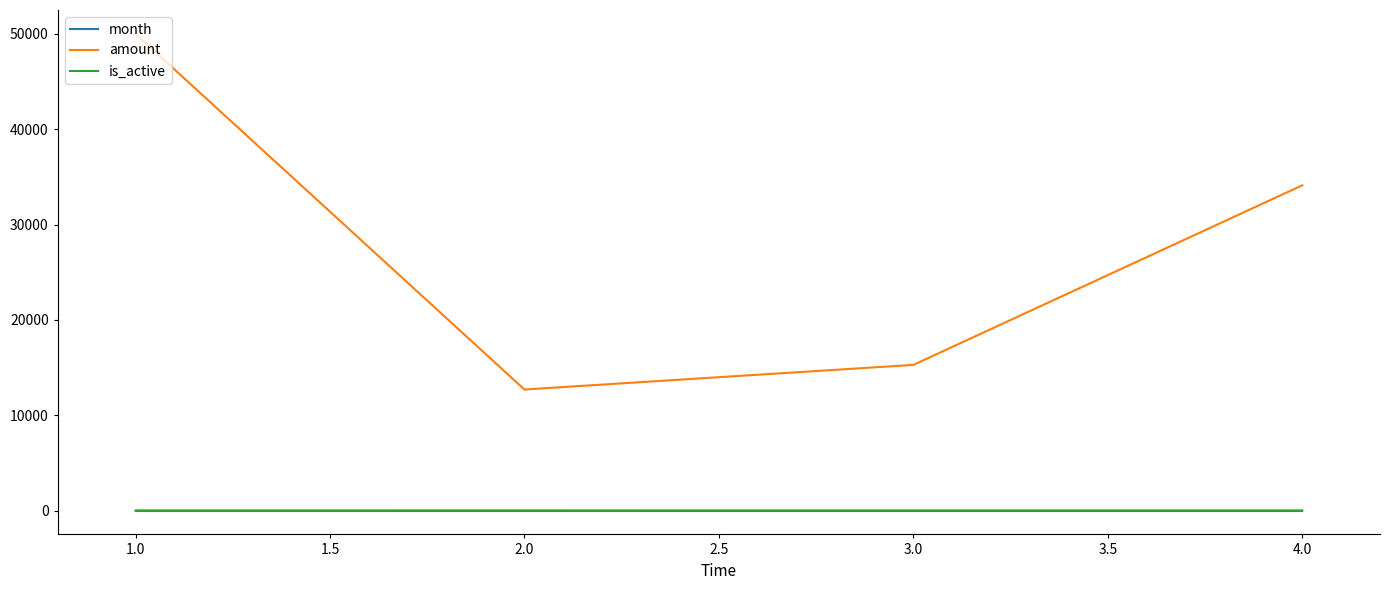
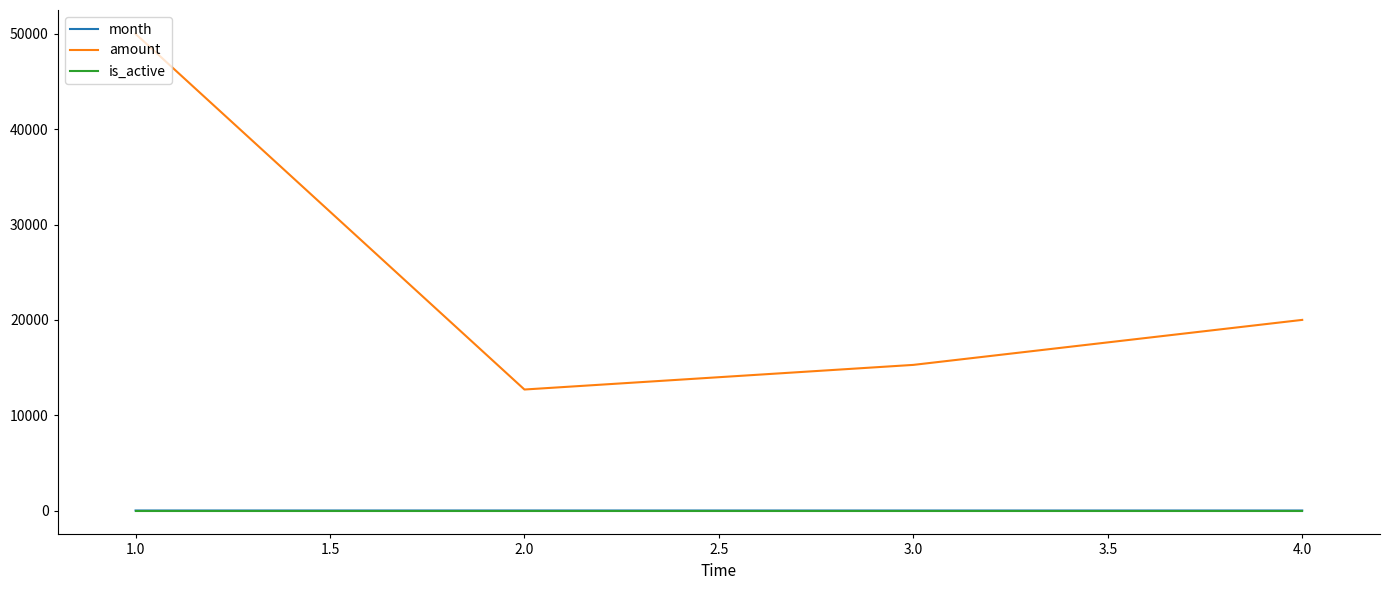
amount, 4.0: 34000 -> 20000
